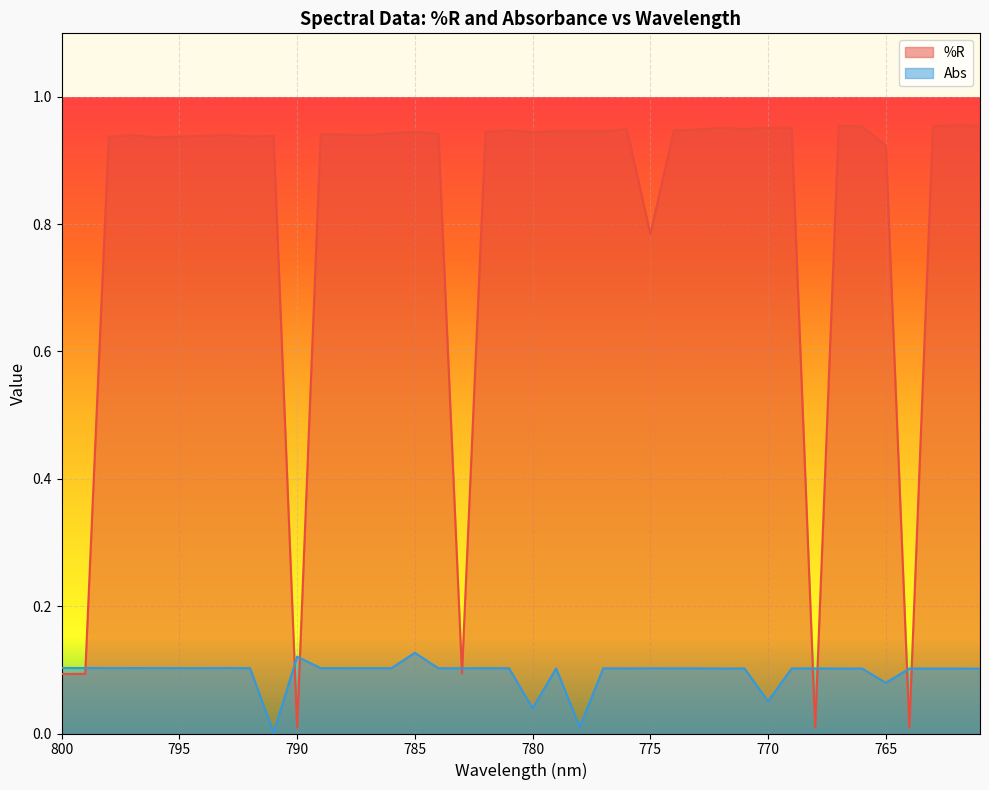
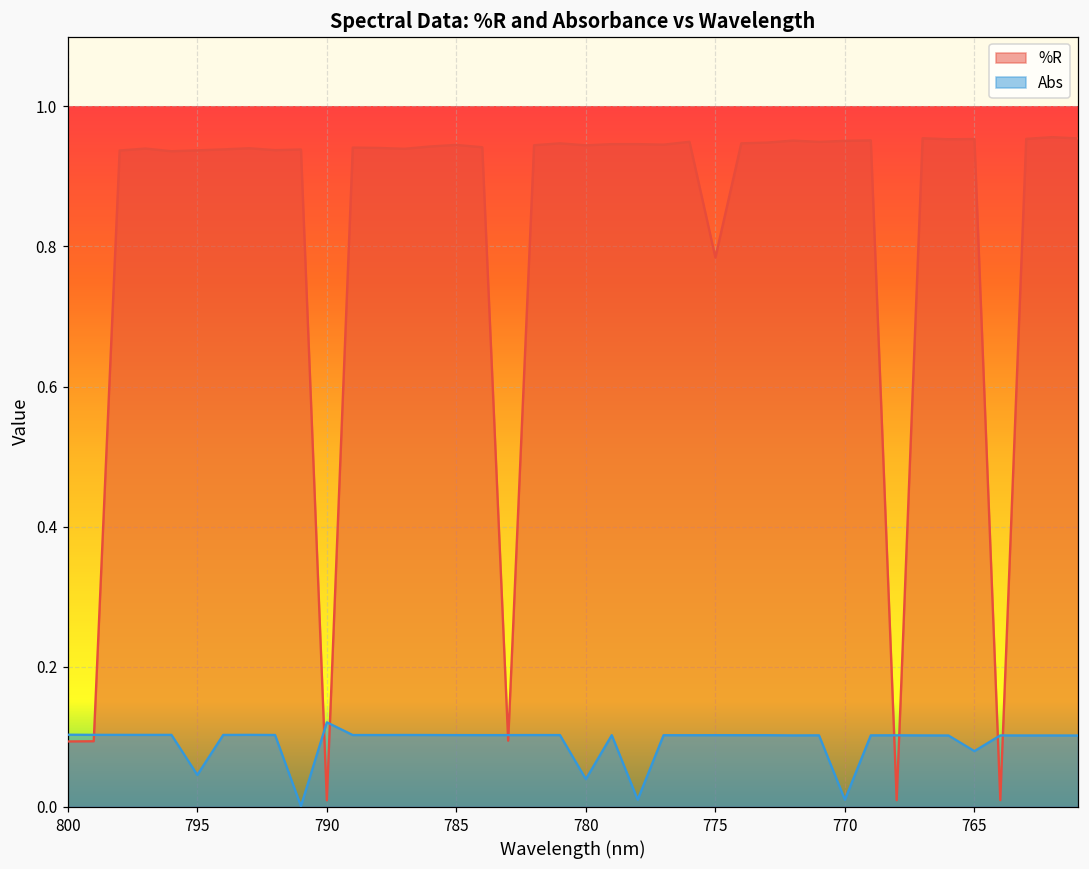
Abs, 795: 0.10 -> 0.05
Abs, 785: 0.13 -> 0.10
Abs, 770: 0.05 -> 0.01
%R, 765: 0.92 -> 0.95
